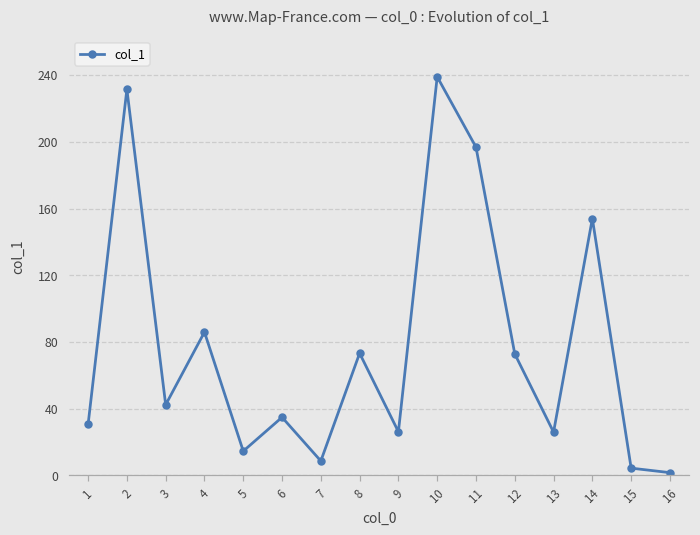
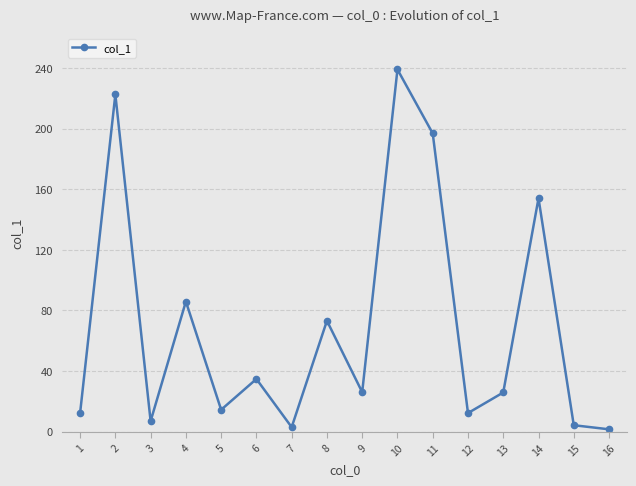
1: 31 -> 12
2: 232 -> 223
3: 42 -> 7
7: 9 -> 3
12: 73 -> 12
